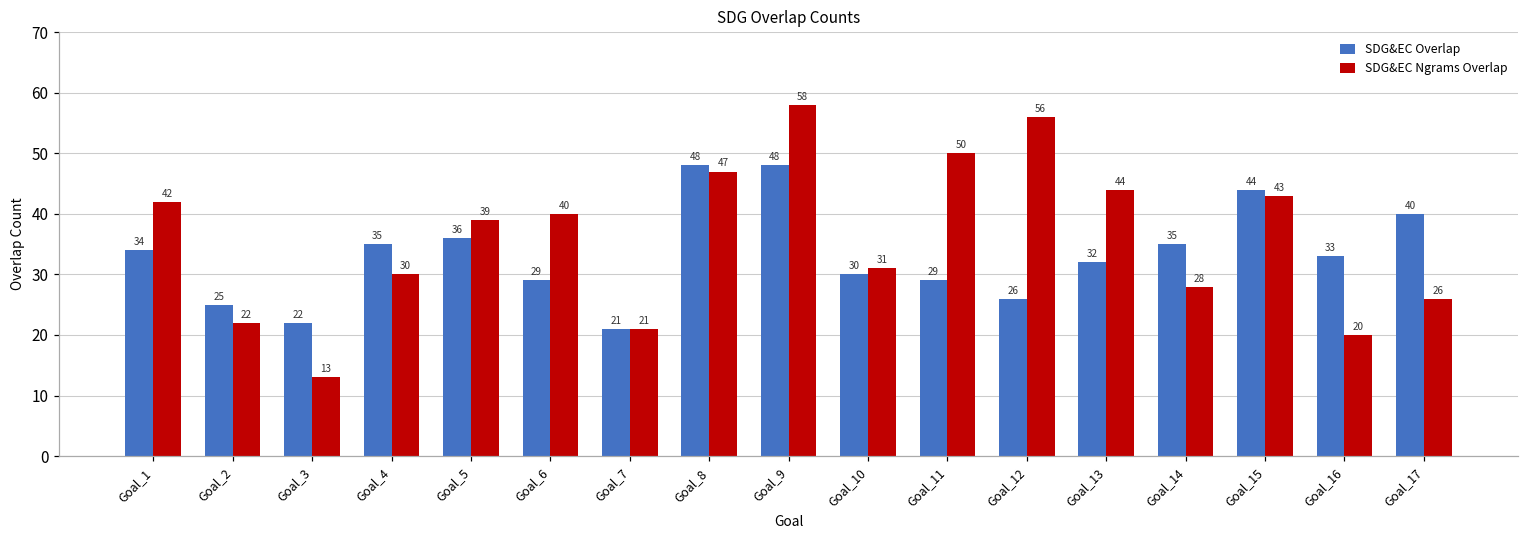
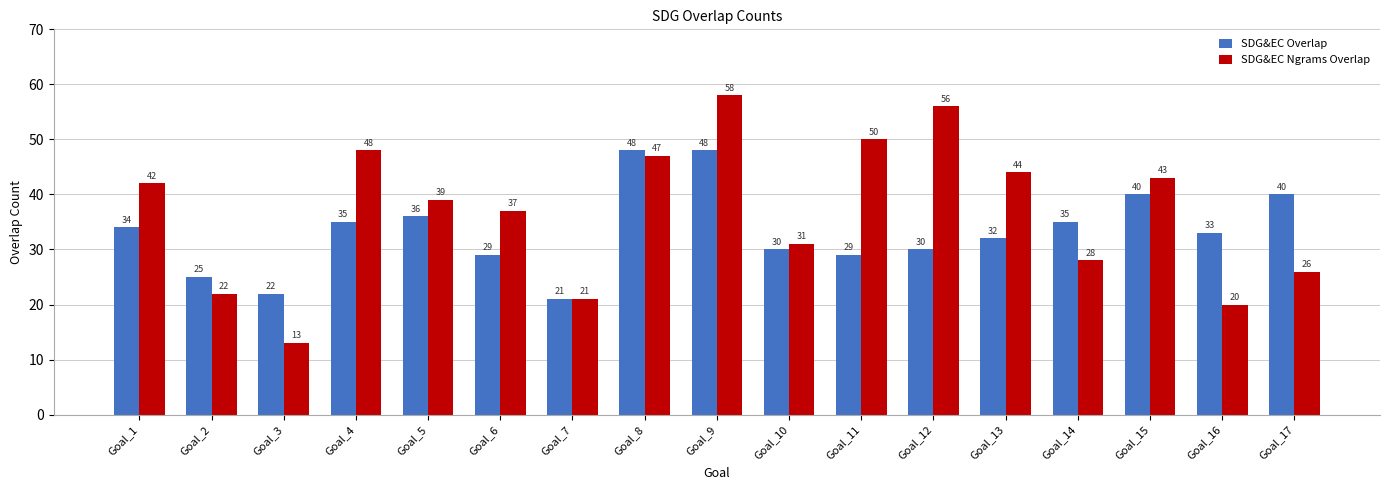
SDG&EC Ngrams Overlap, Goal_4: 30 -> 48
SDG&EC Ngrams Overlap, Goal_6: 40 -> 37
SDG&EC Overlap, Goal_12: 26 -> 30
SDG&EC Overlap, Goal_15: 44 -> 40
